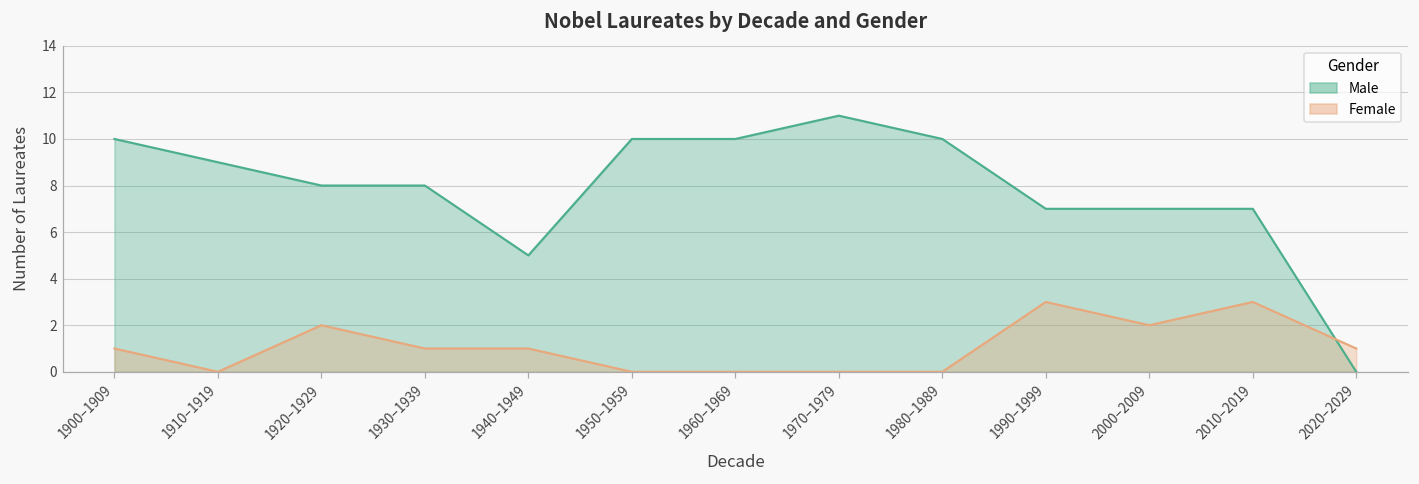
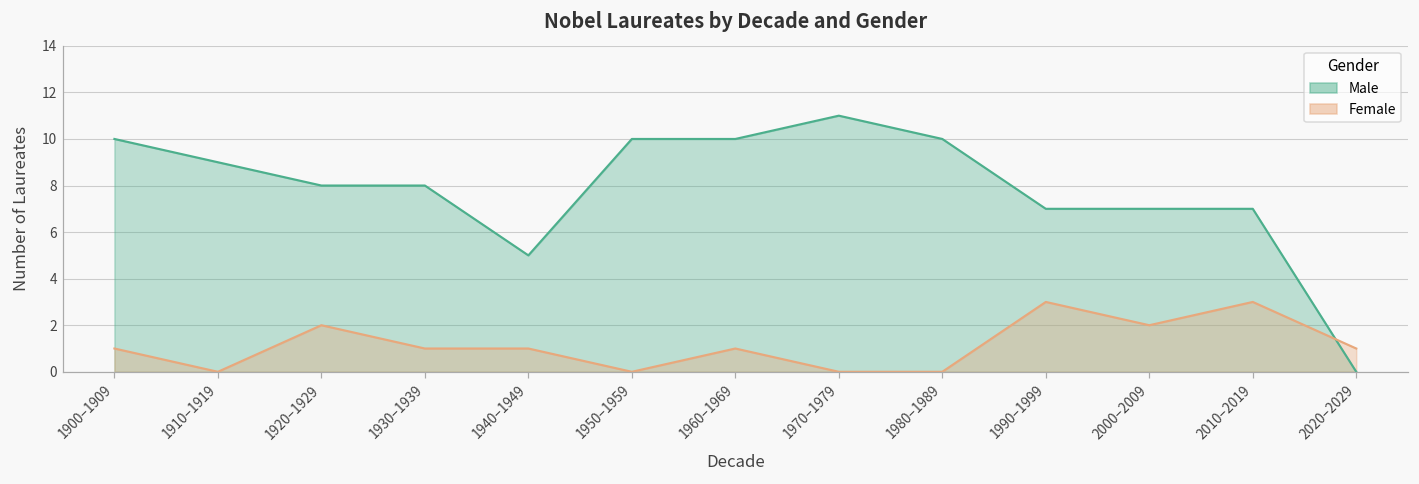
Female, 1960–1969: 0 -> 1
